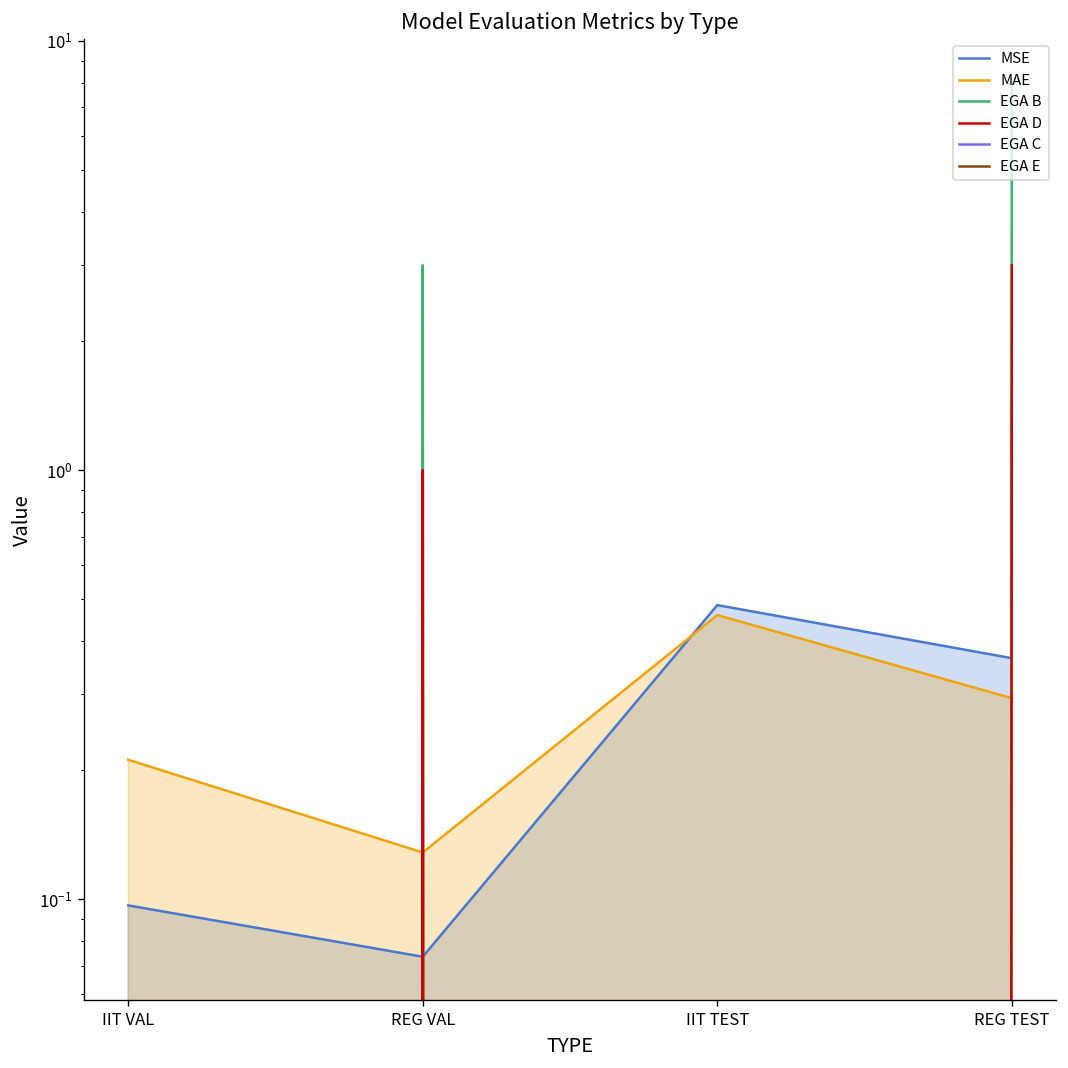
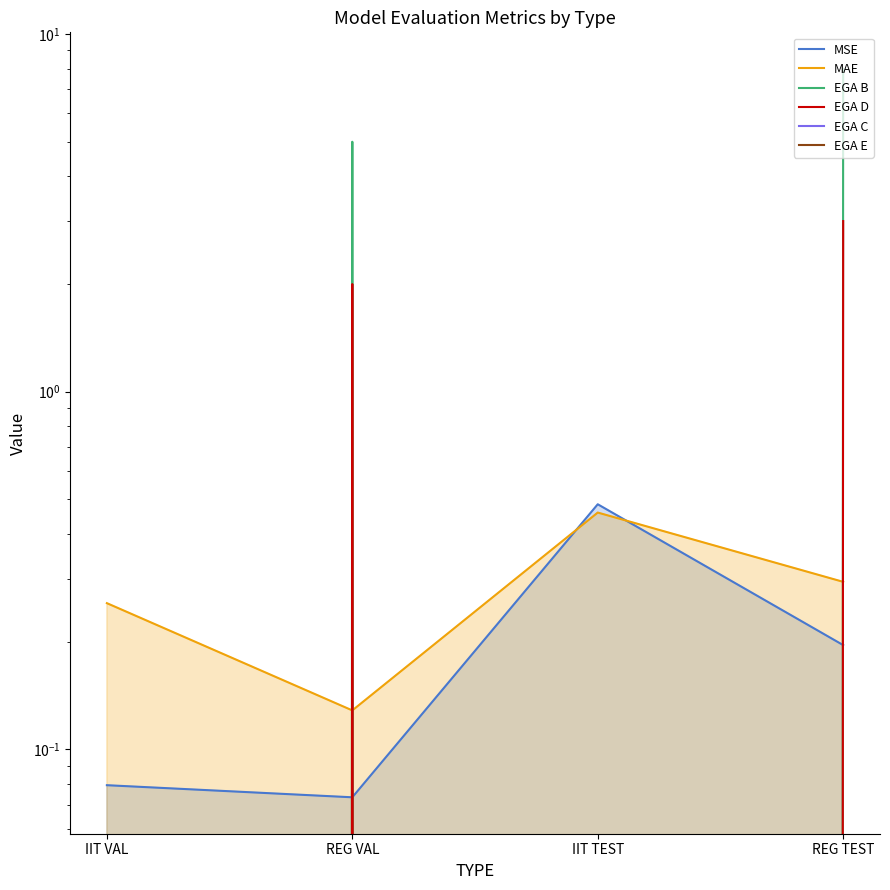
MSE, IIT VAL: 0.097 -> 0.079
MAE, IIT VAL: 0.21 -> 0.26
EGA B, REG VAL: 3 -> 5
EGA D, REG VAL: 1 -> 2
MSE, REG TEST: 0.36 -> 0.20
